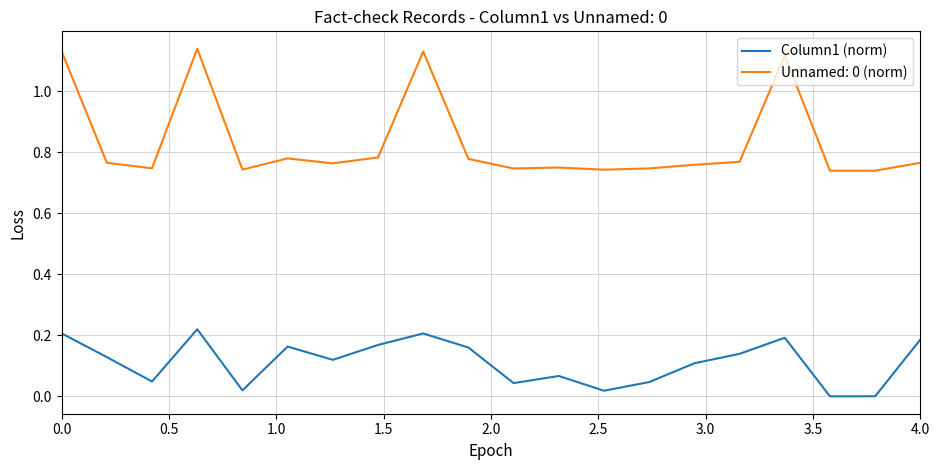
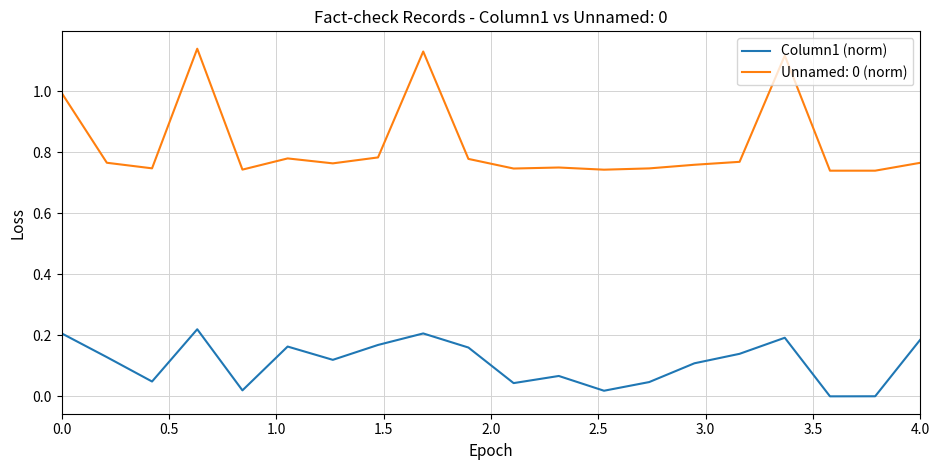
Unnamed: 0 (norm), 0.0: 1.13 -> 1.00
